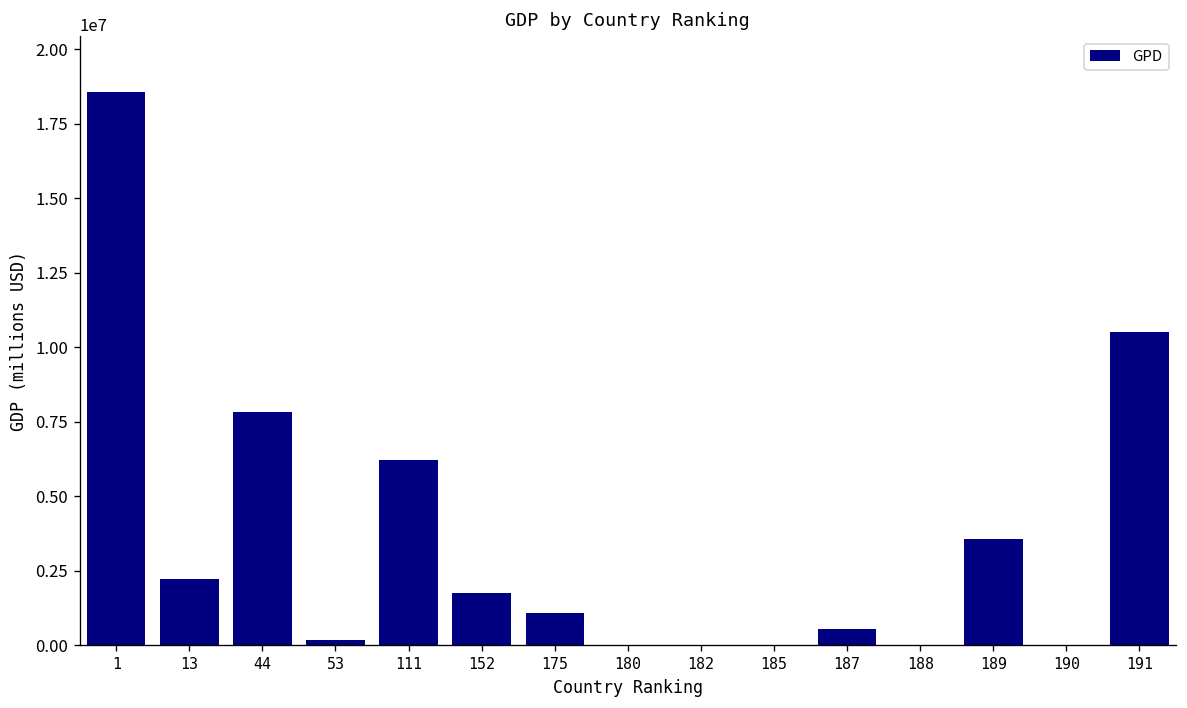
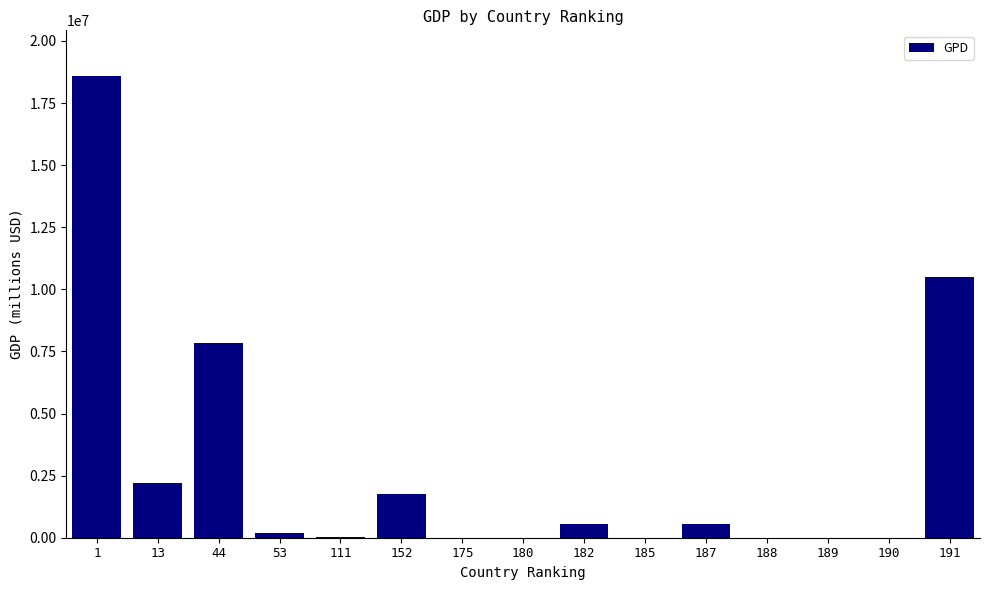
111: 6200000 -> 0
175: 1100000 -> 0
182: 0 -> 500000
189: 3600000 -> 0
